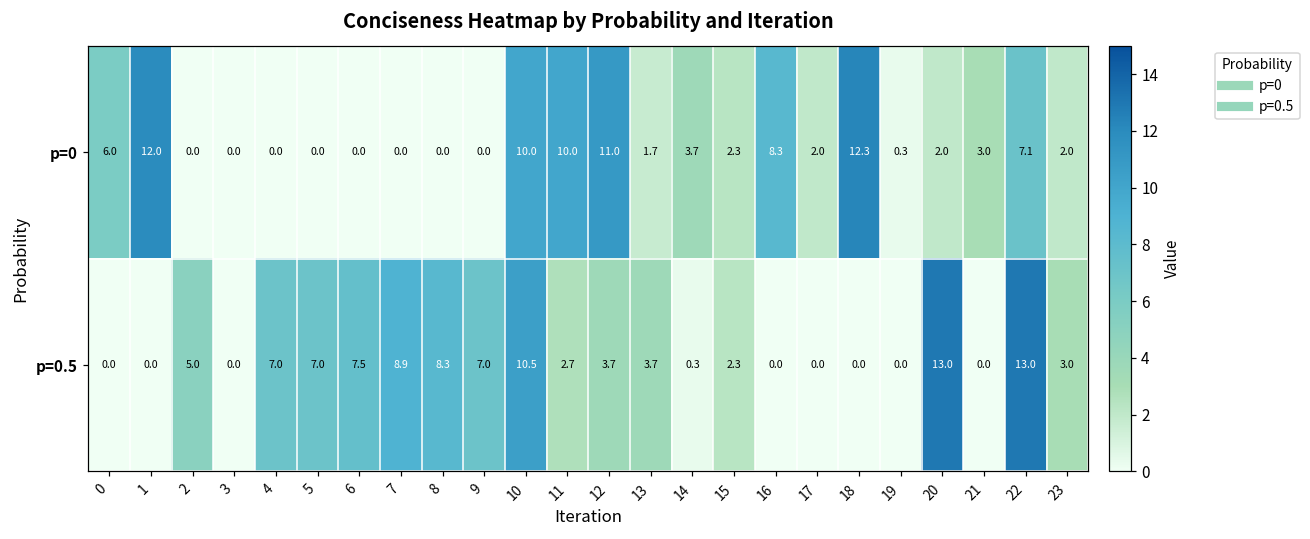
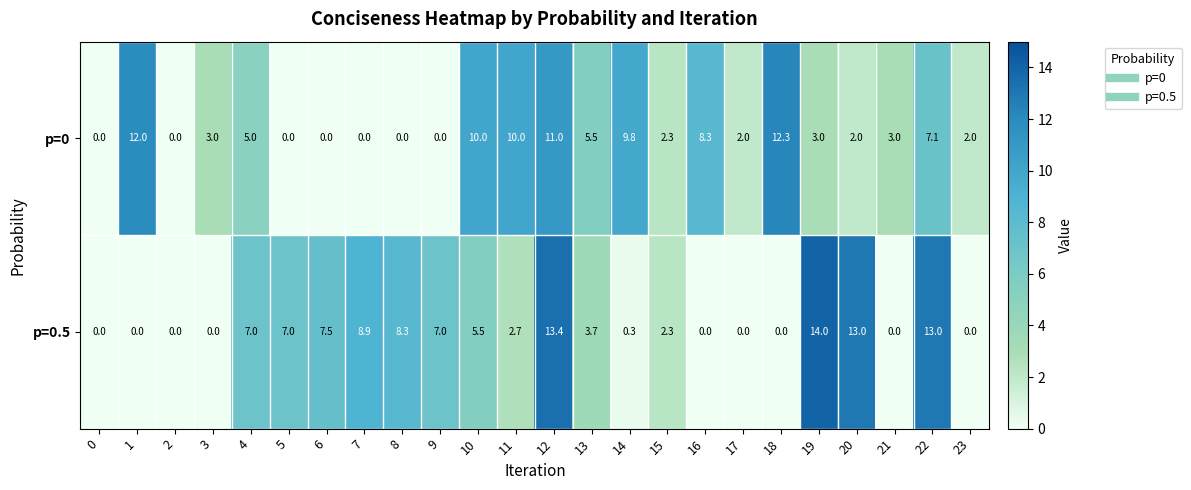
p=0, 0: 6.0 -> 0.0
p=0, 3: 0.0 -> 3.0
p=0, 4: 0.0 -> 5.0
p=0, 13: 1.7 -> 5.5
p=0, 14: 3.7 -> 9.8
p=0, 19: 0.3 -> 3.0
p=0.5, 2: 5.0 -> 0.0
p=0.5, 10: 10.5 -> 5.5
p=0.5, 12: 3.7 -> 13.4
p=0.5, 19: 0.0 -> 14.0
p=0.5, 23: 3.0 -> 0.0
